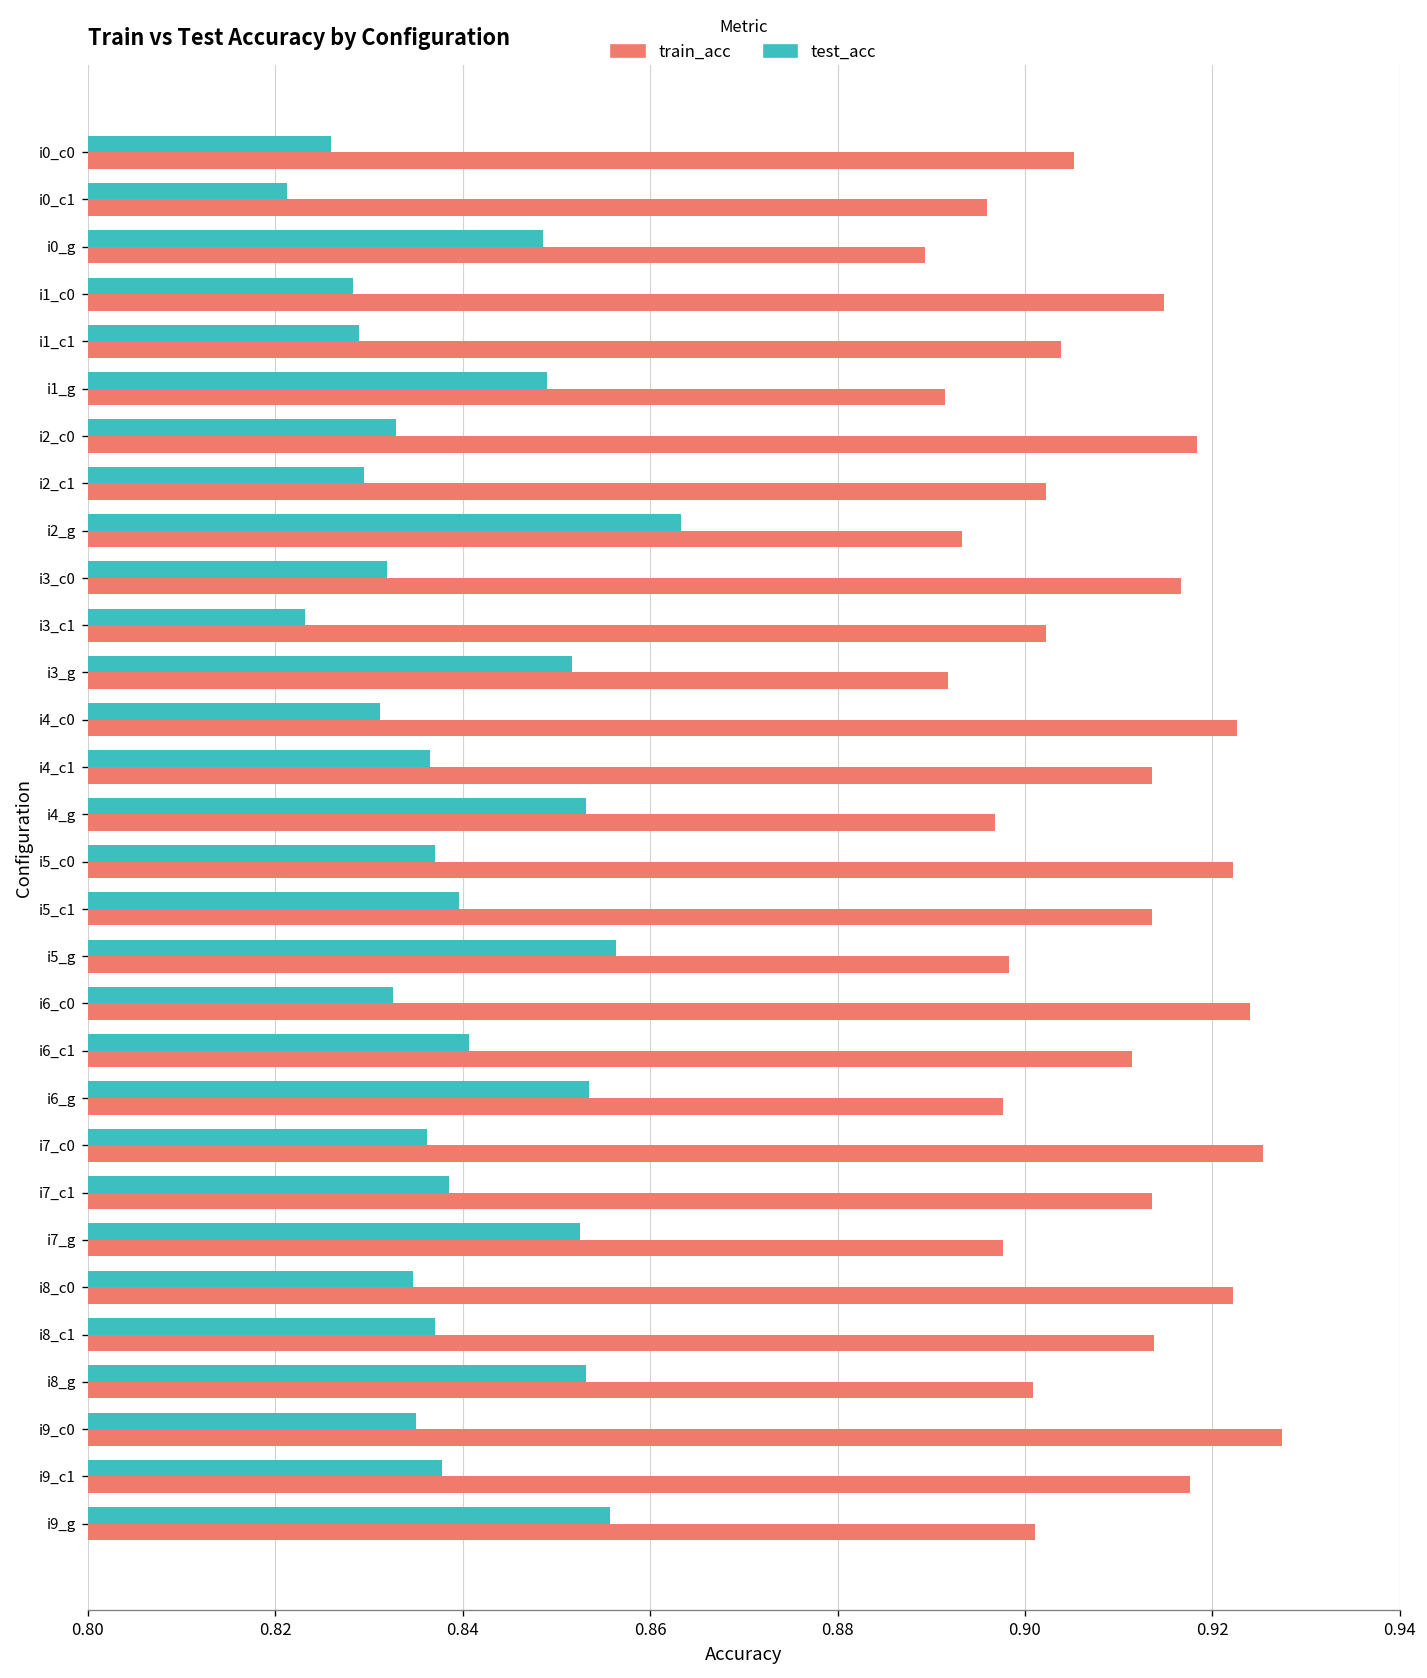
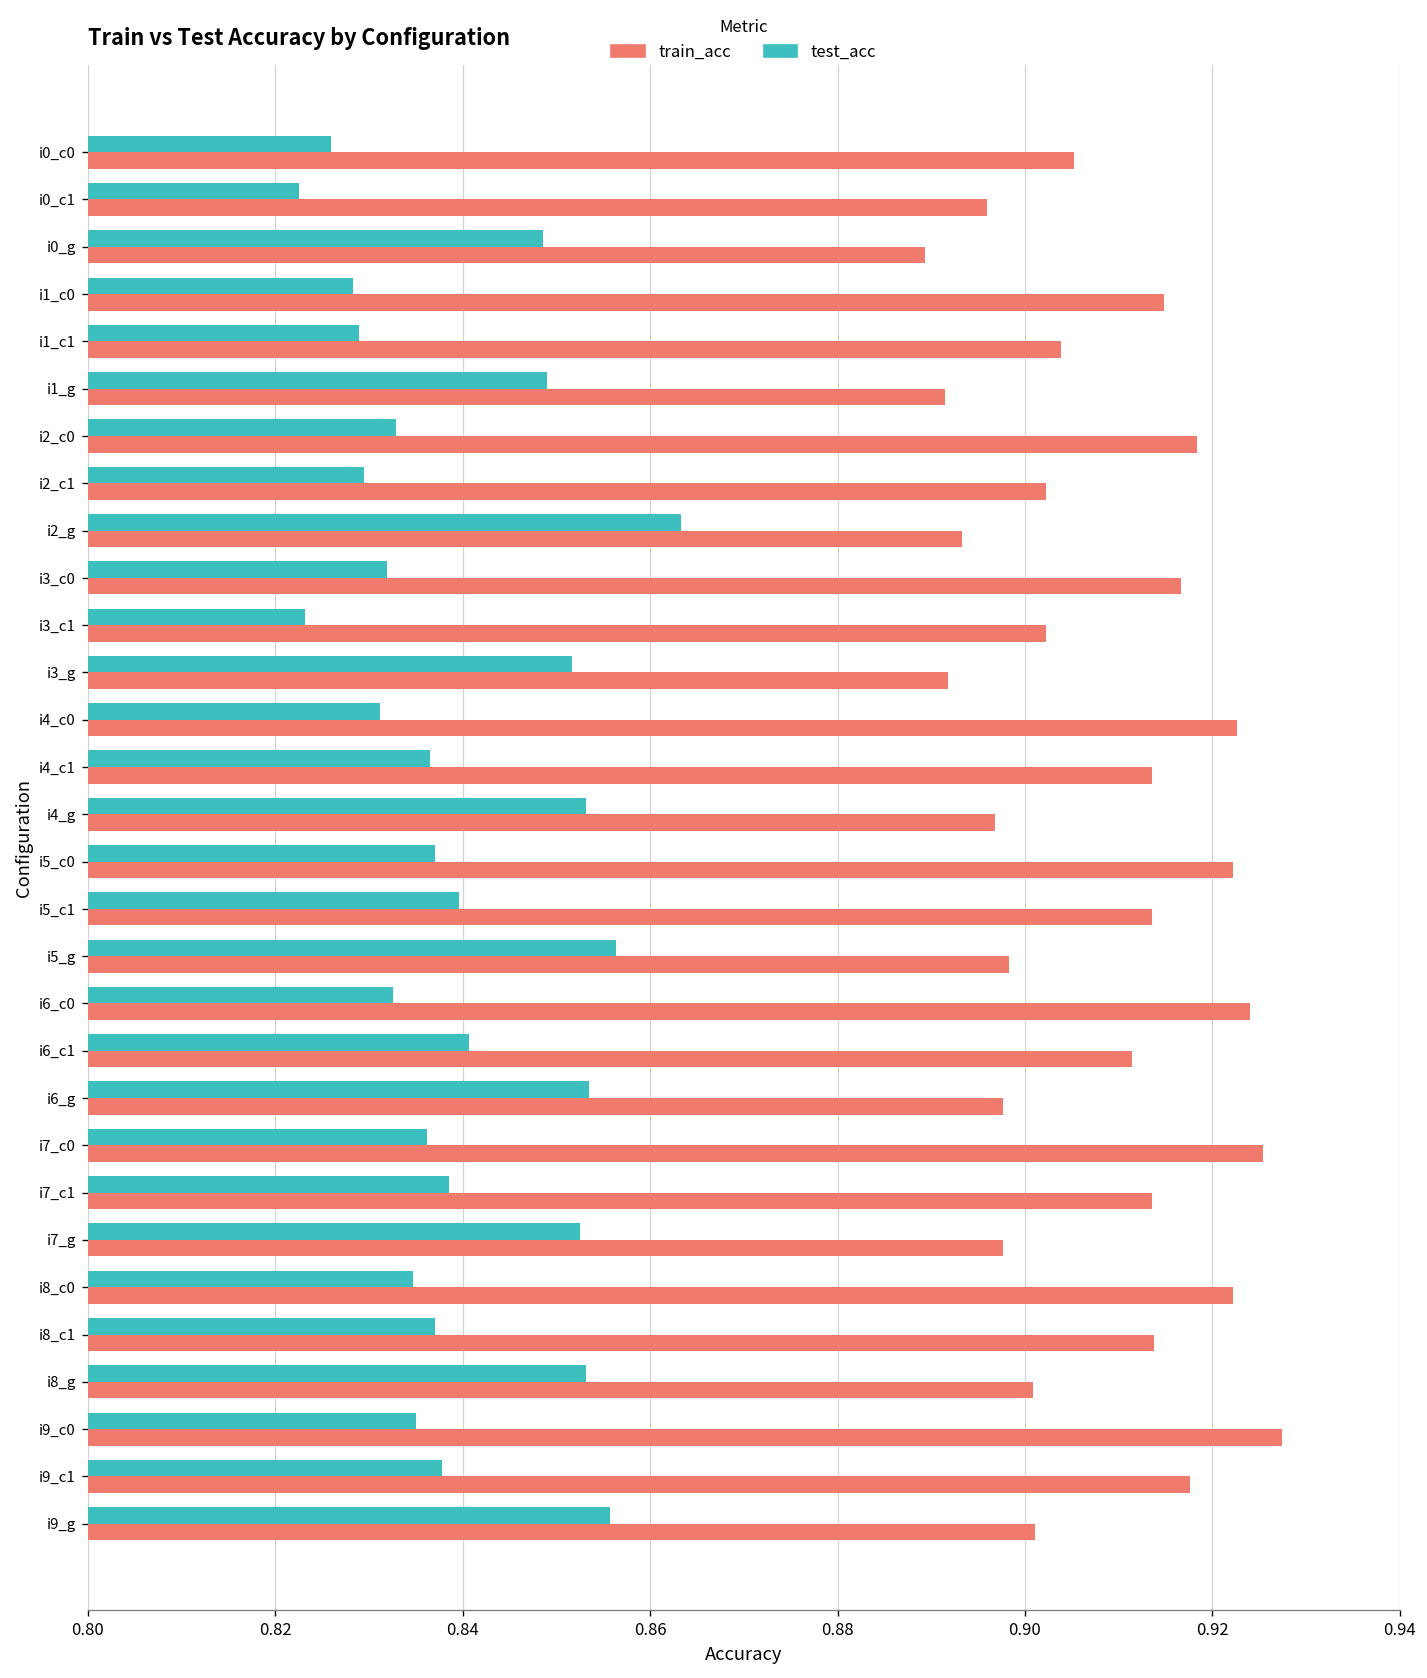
test_acc, i0_c1: 0.821 -> 0.823
